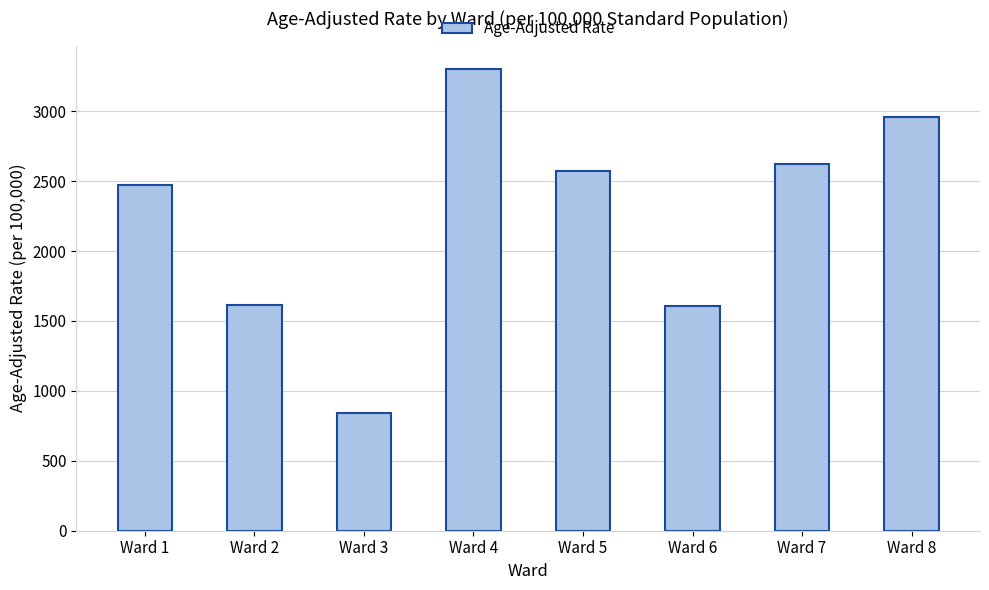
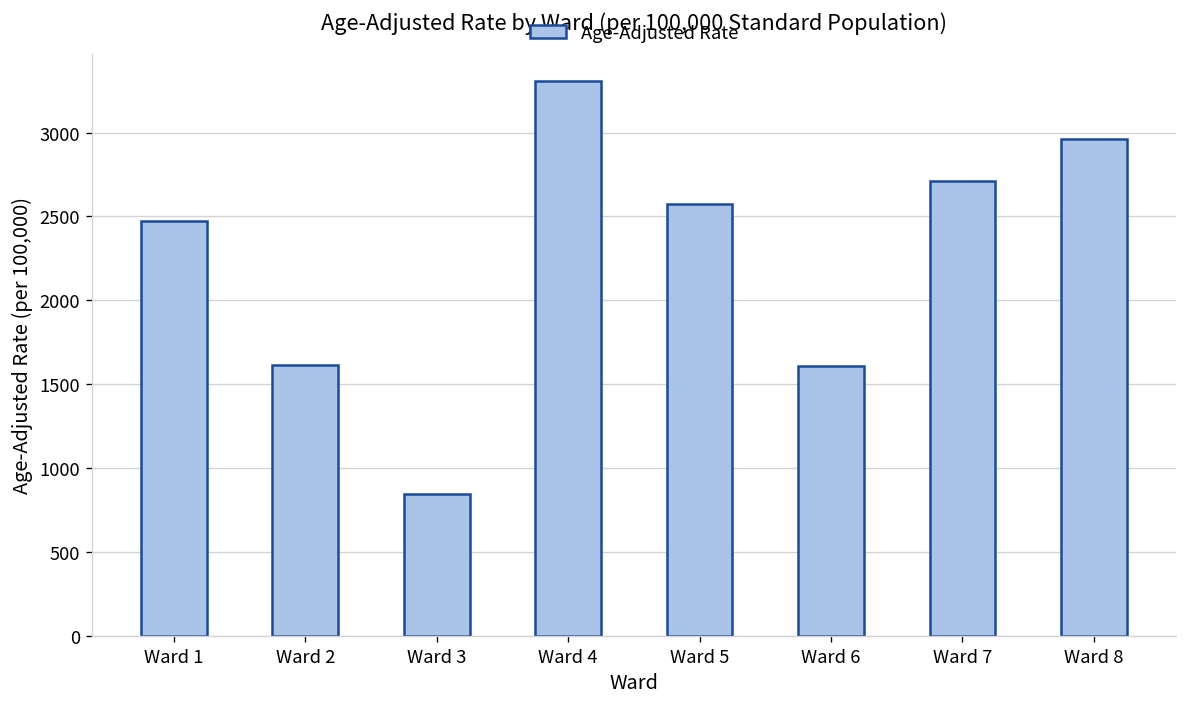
Ward 7: 2630 -> 2710
